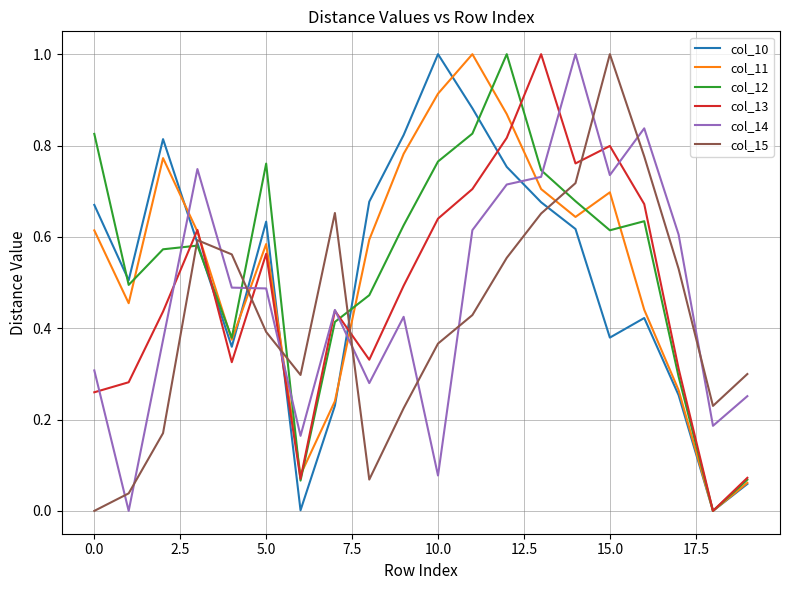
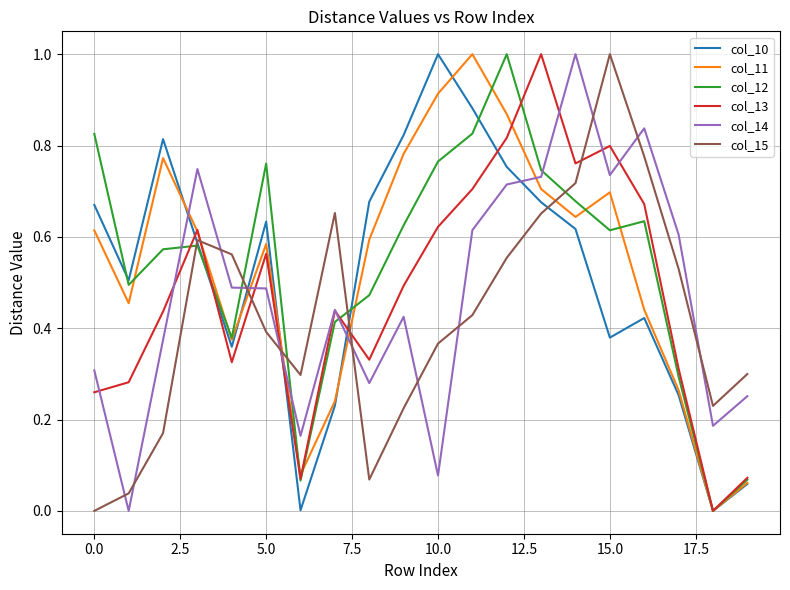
col_13, 10.0: 0.64 -> 0.62
